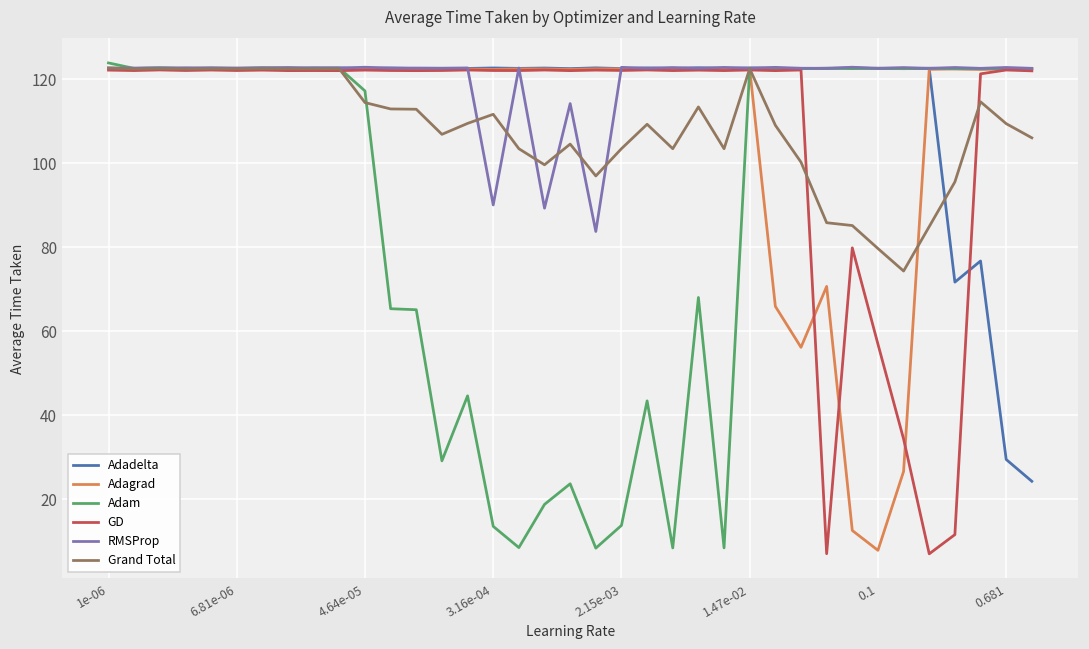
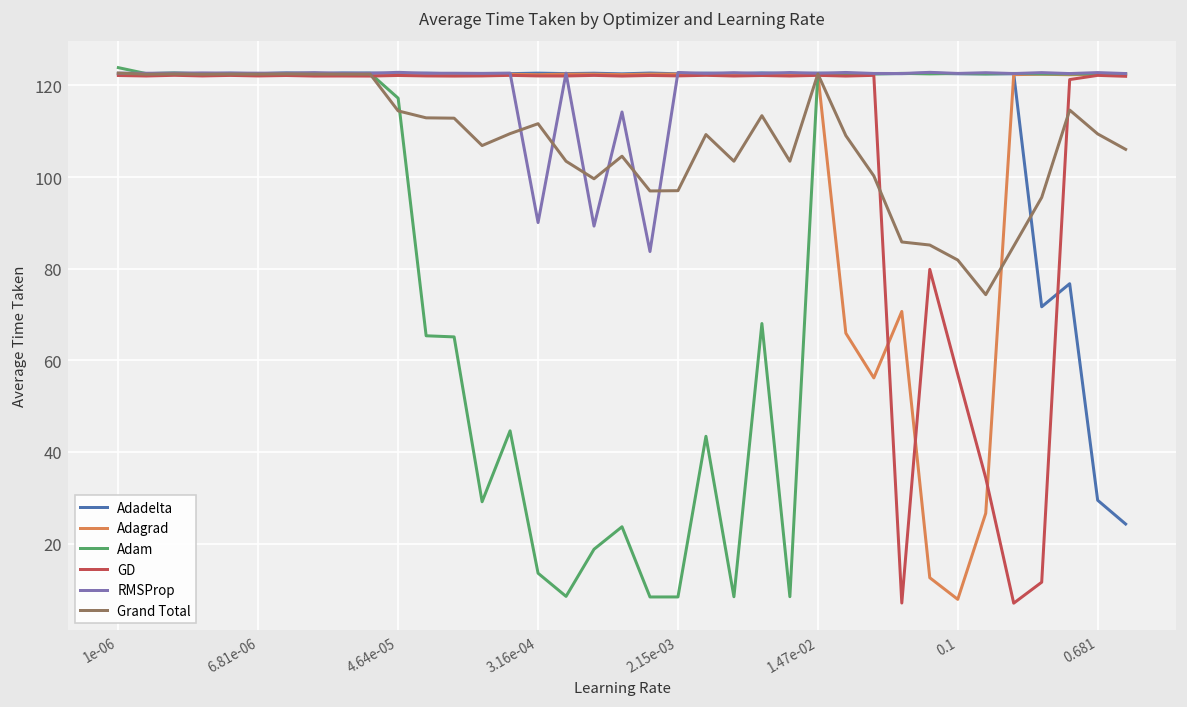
Adam, 2.15e-03: 14 -> 8
Grand Total, 2.15e-03: 103 -> 97
Grand Total, 0.1: 80 -> 82
